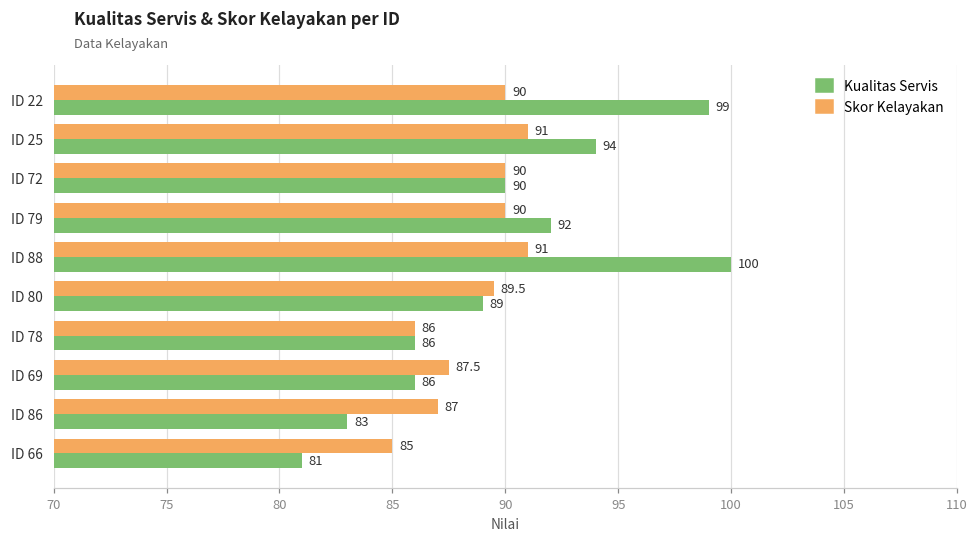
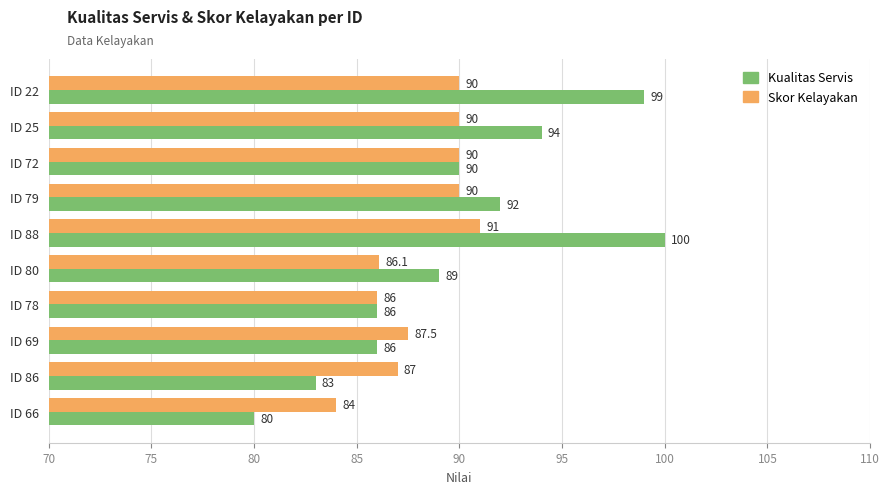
Skor Kelayakan, ID 25: 91 -> 90
Skor Kelayakan, ID 80: 89.5 -> 86.1
Skor Kelayakan, ID 66: 85 -> 84
Kualitas Servis, ID 66: 81 -> 80
